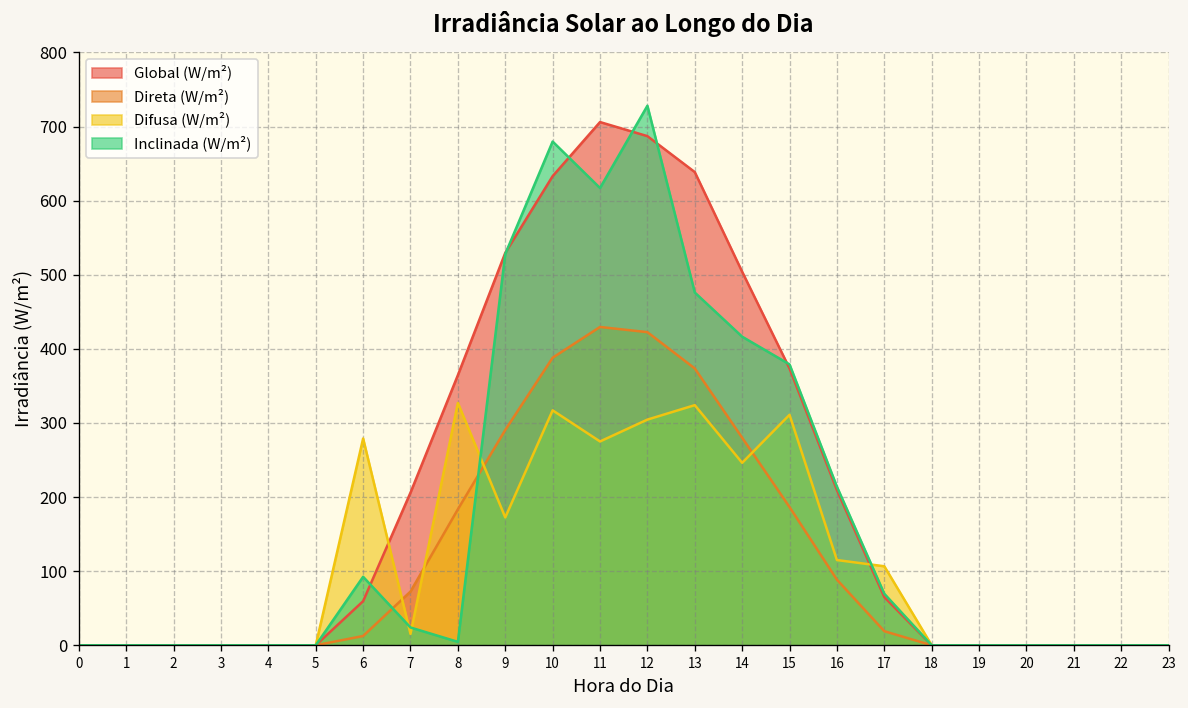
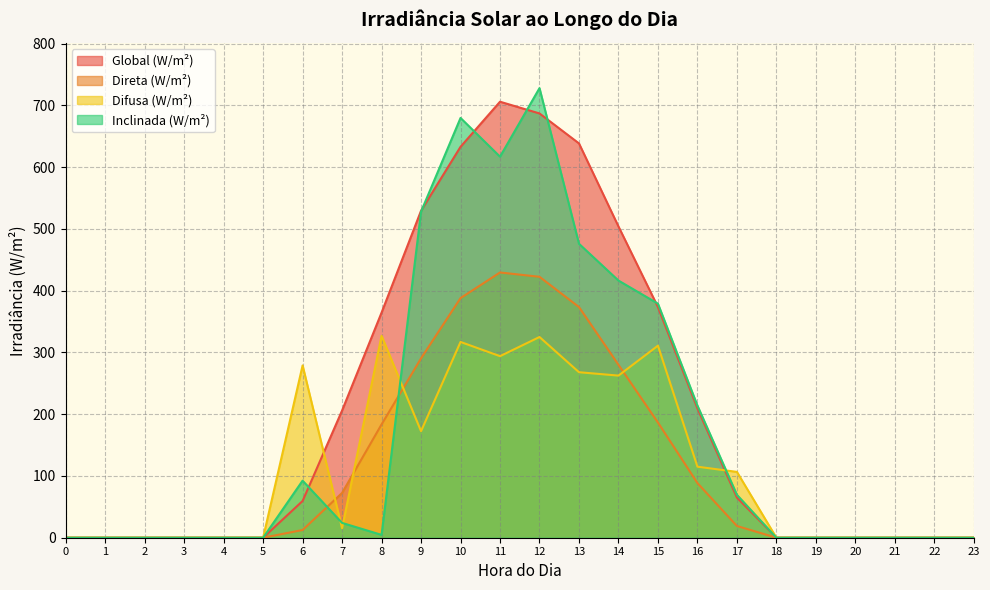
Difusa (W/m²), 11: 280 -> 290
Difusa (W/m²), 12: 300 -> 330
Difusa (W/m²), 13: 320 -> 270
Difusa (W/m²), 14: 250 -> 260
